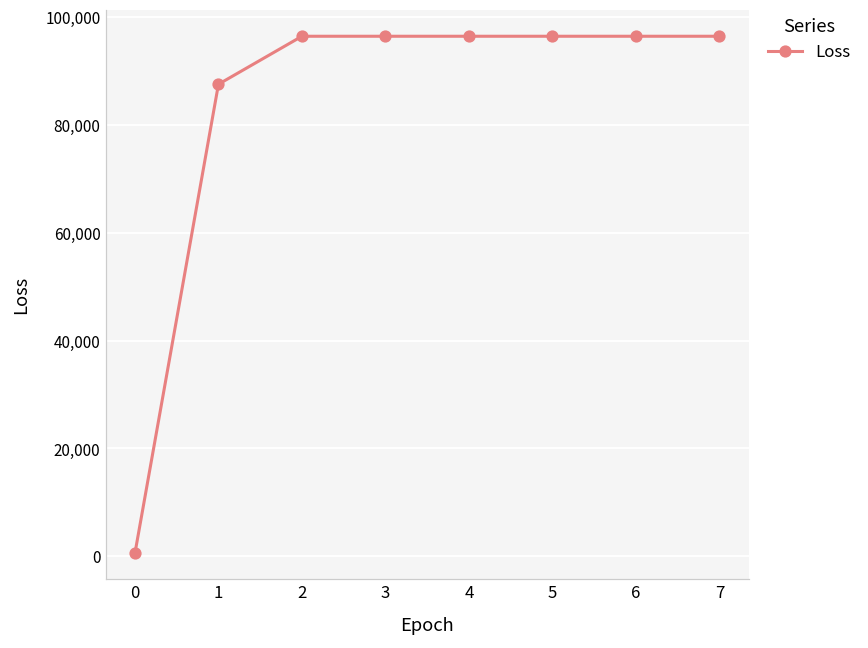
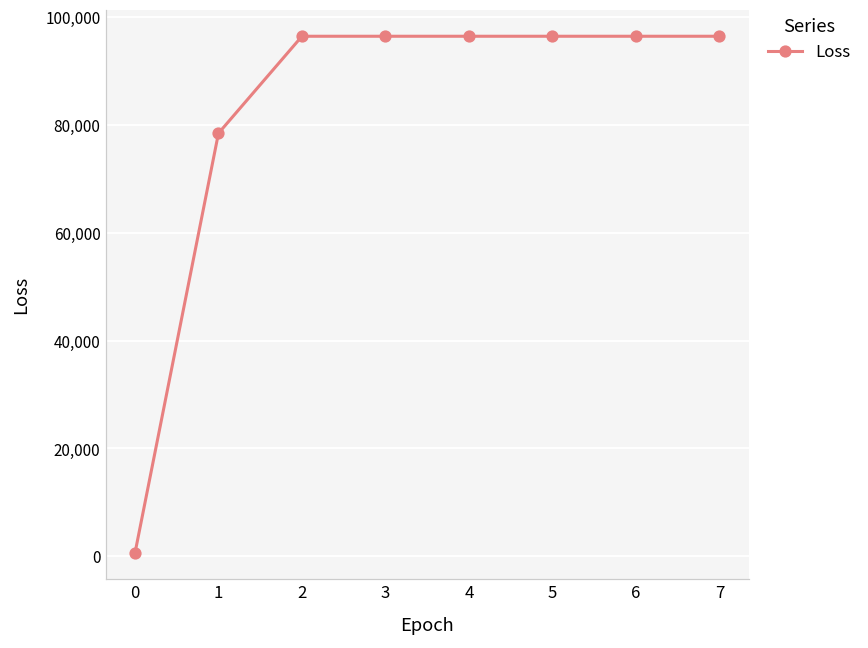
1: 87,000 -> 78,000
